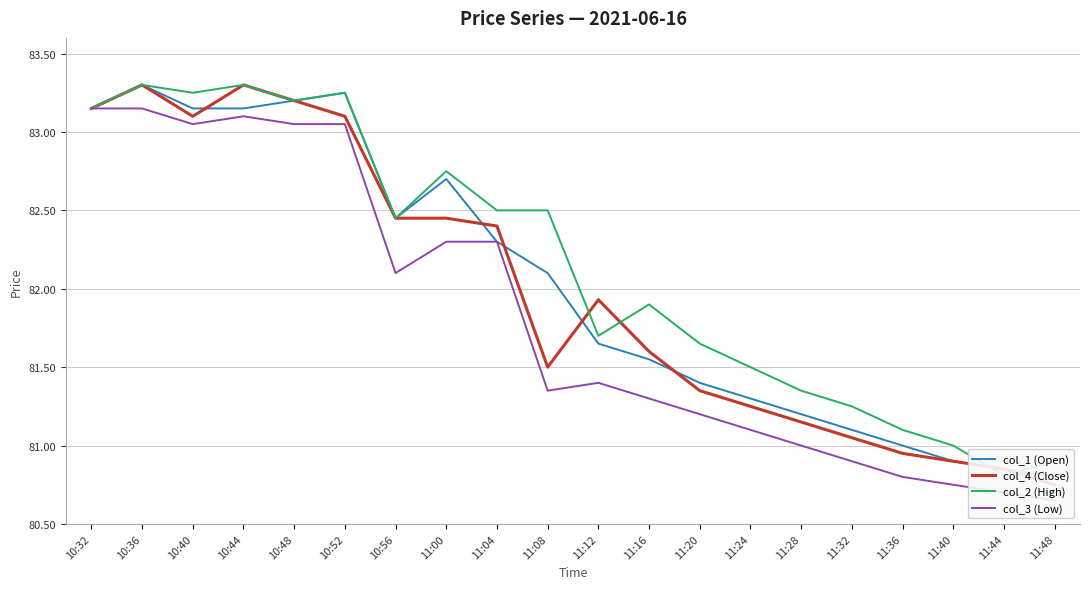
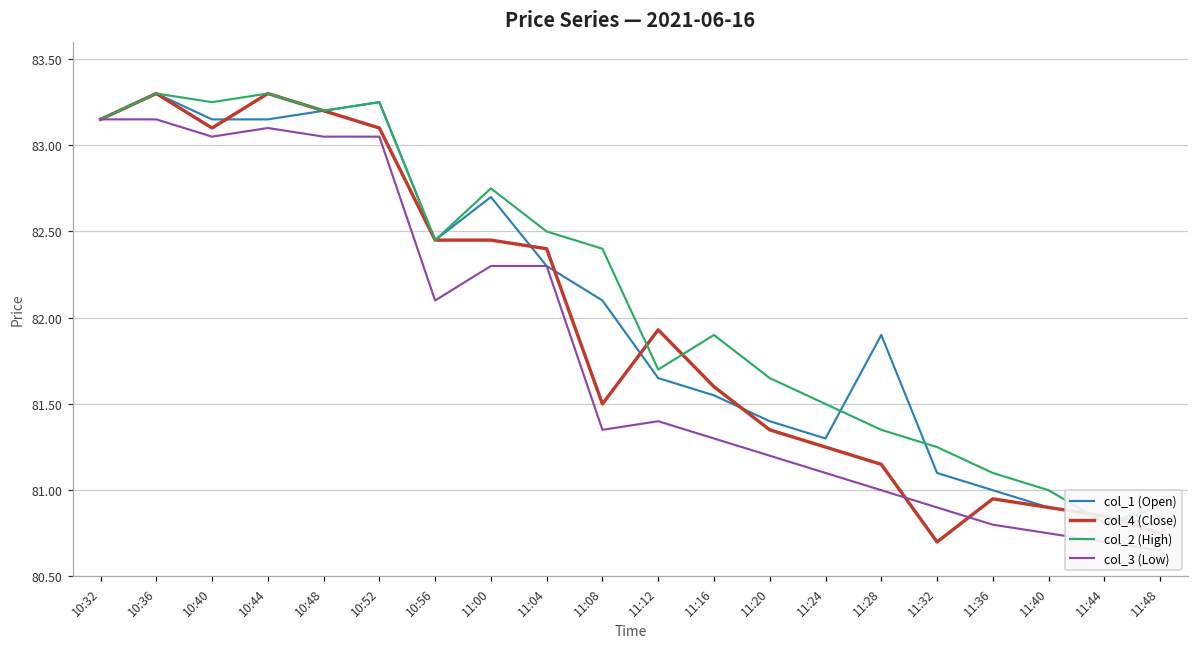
col_2 (High), 11:08: 82.5 -> 82.4
col_1 (Open), 11:28: 81.2 -> 81.9
col_4 (Close), 11:32: 81.05 -> 80.70
